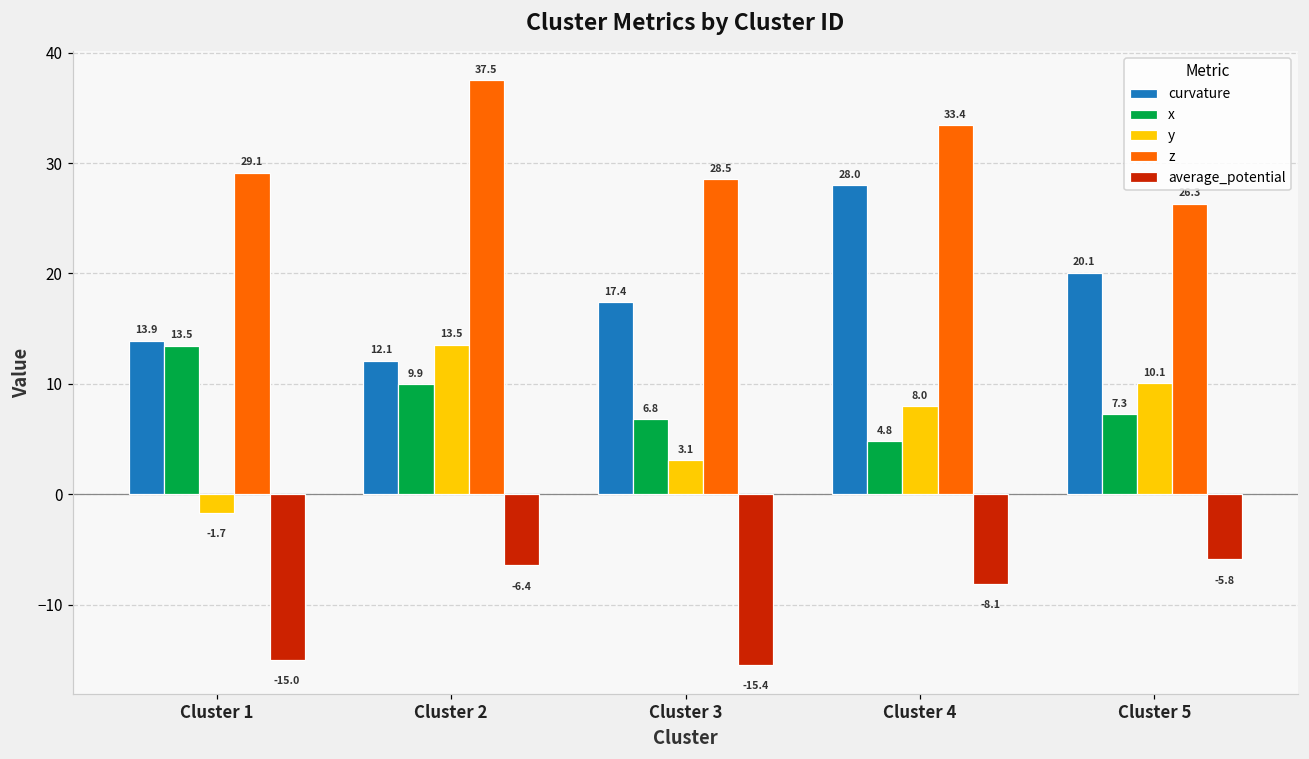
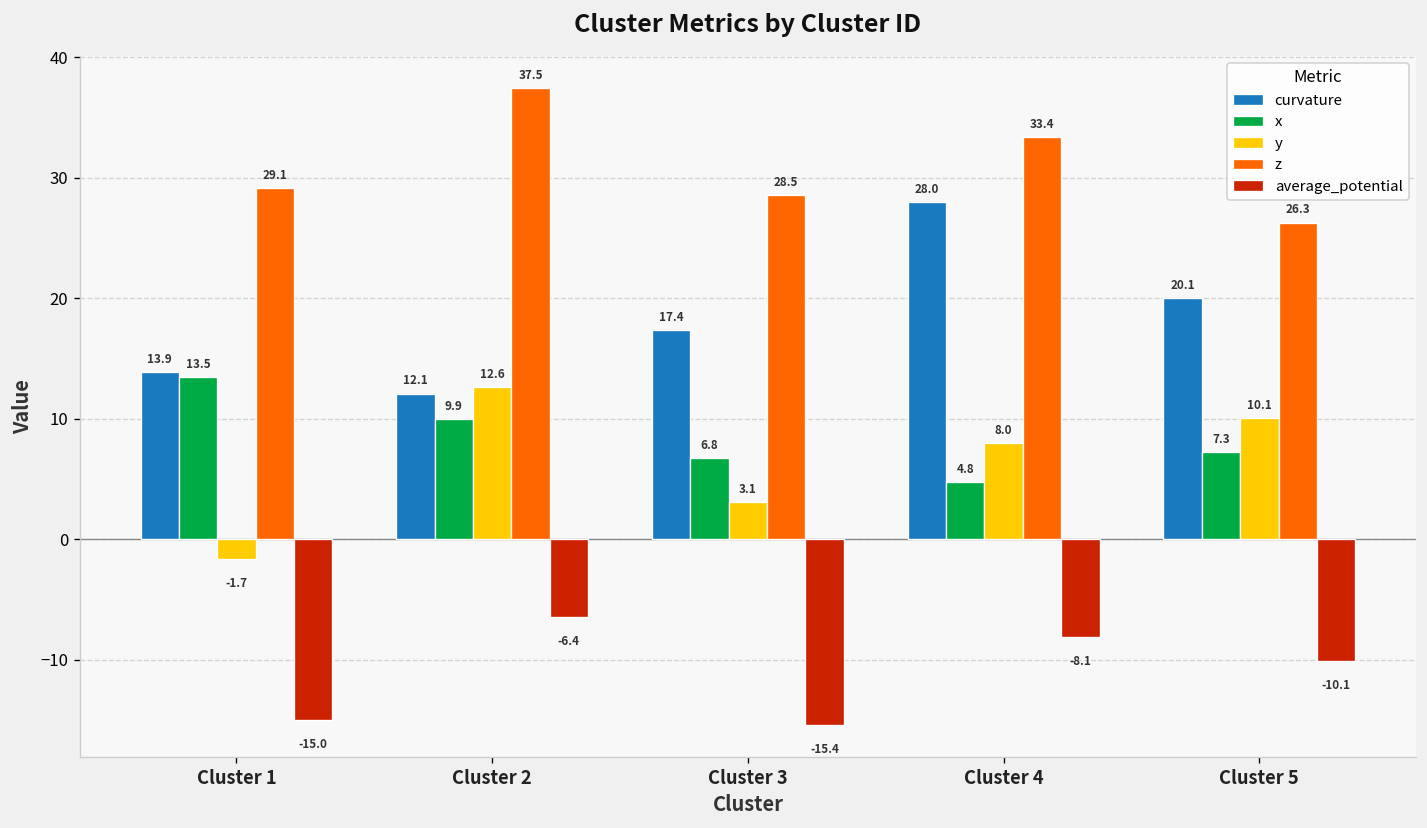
y, Cluster 2: 13.5 -> 12.6
average_potential, Cluster 5: -5.8 -> -10.1
